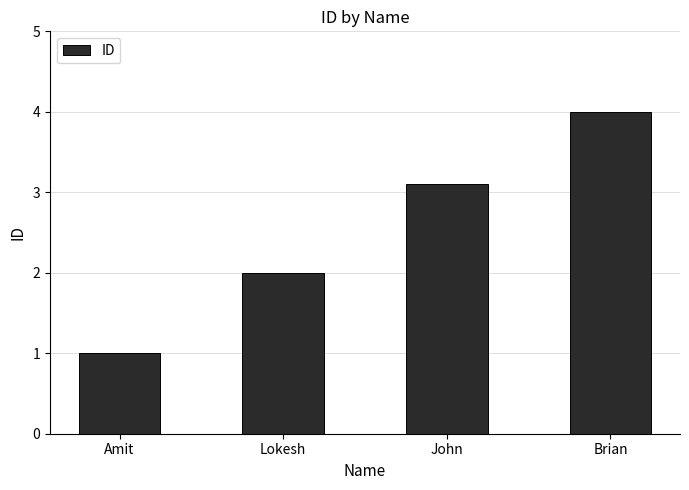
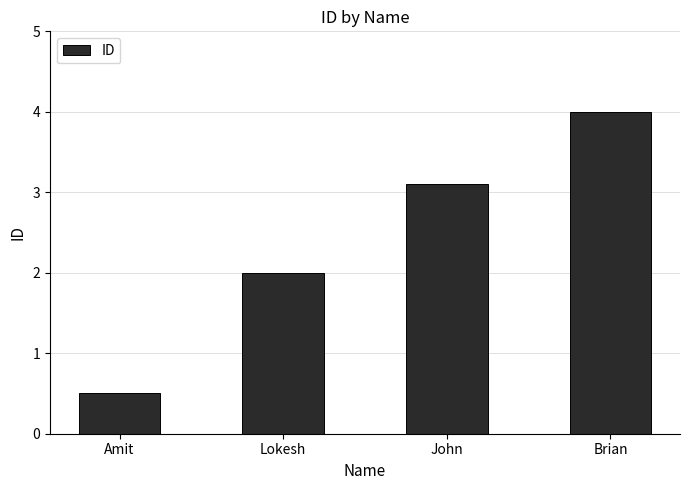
Amit: 1.0 -> 0.5
